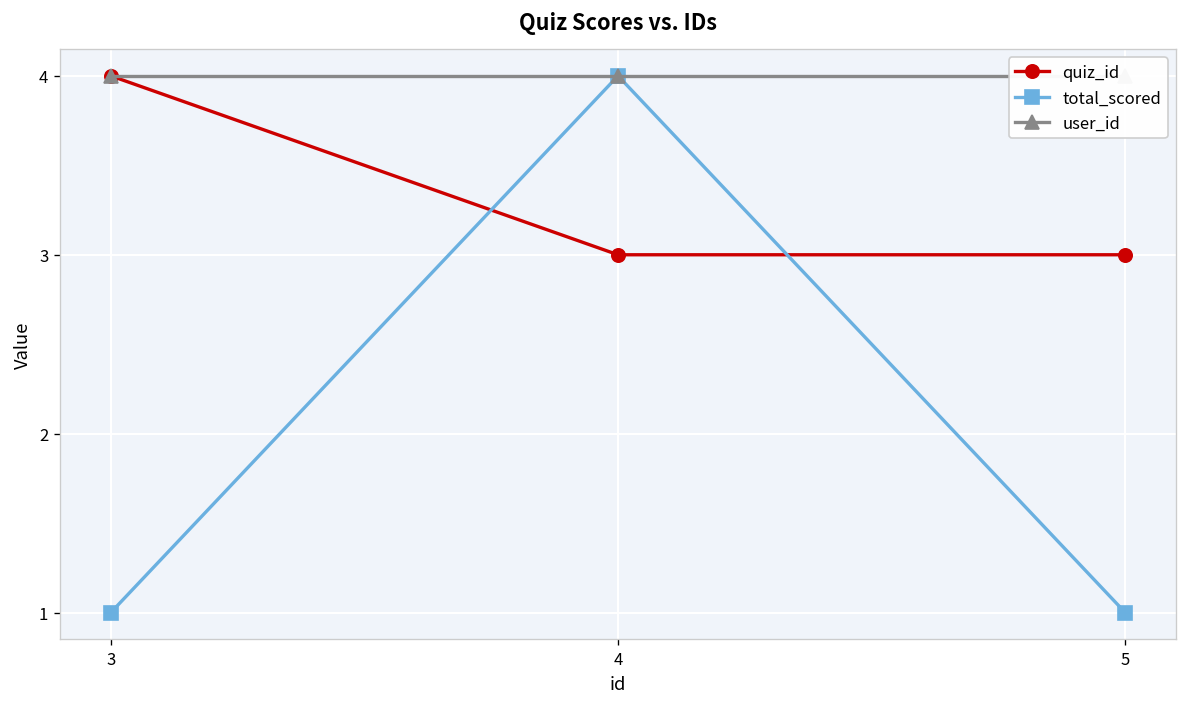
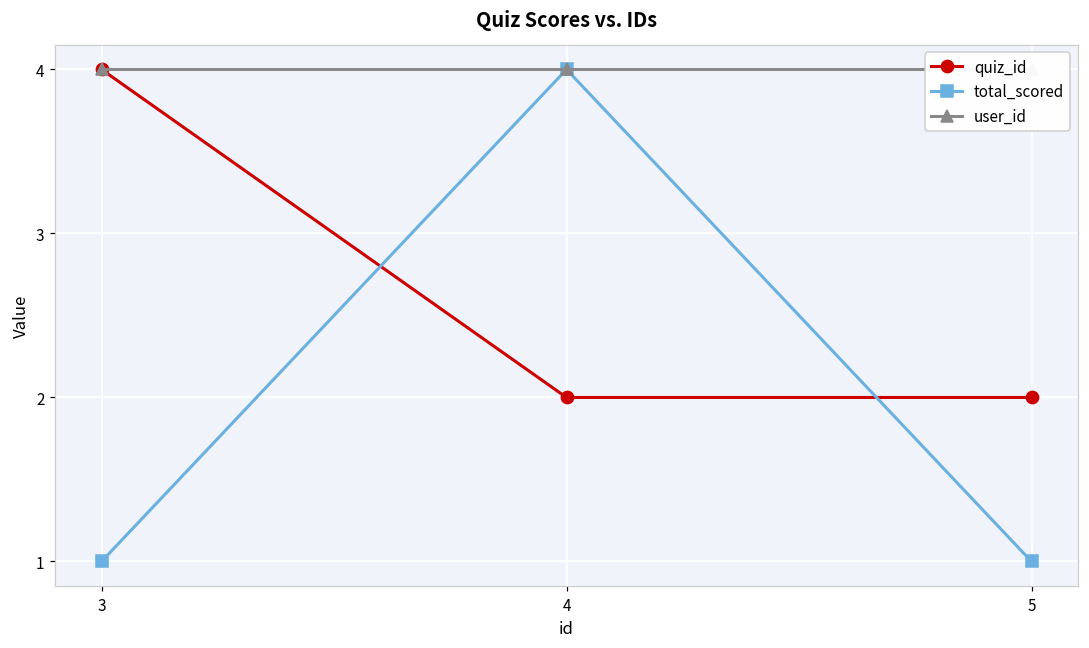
quiz_id, 4: 3 -> 2
quiz_id, 5: 3 -> 2
